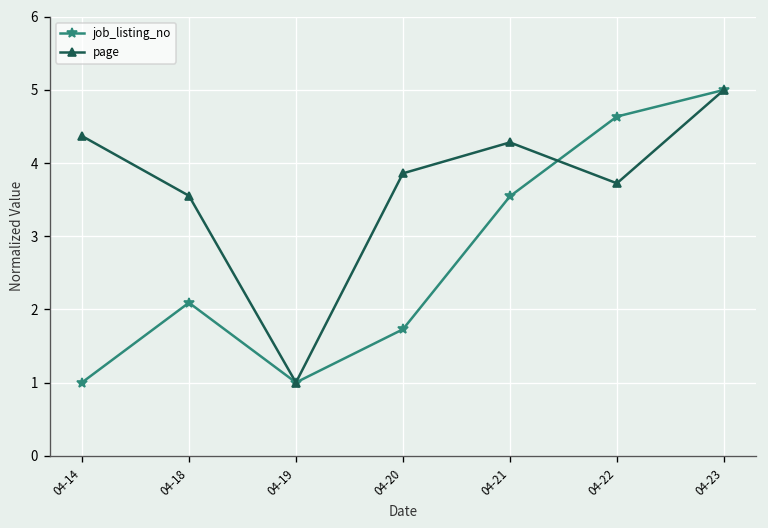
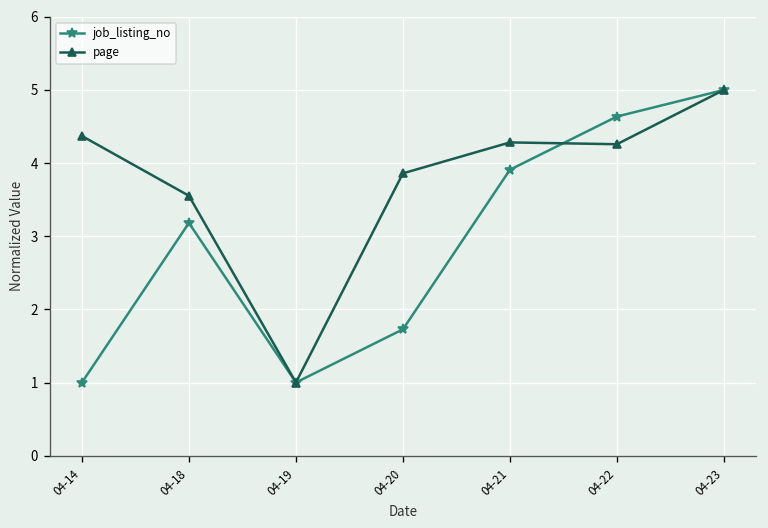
job_listing_no, 04-18: 2.1 -> 3.2
job_listing_no, 04-21: 3.5 -> 3.9
page, 04-22: 3.7 -> 4.3
